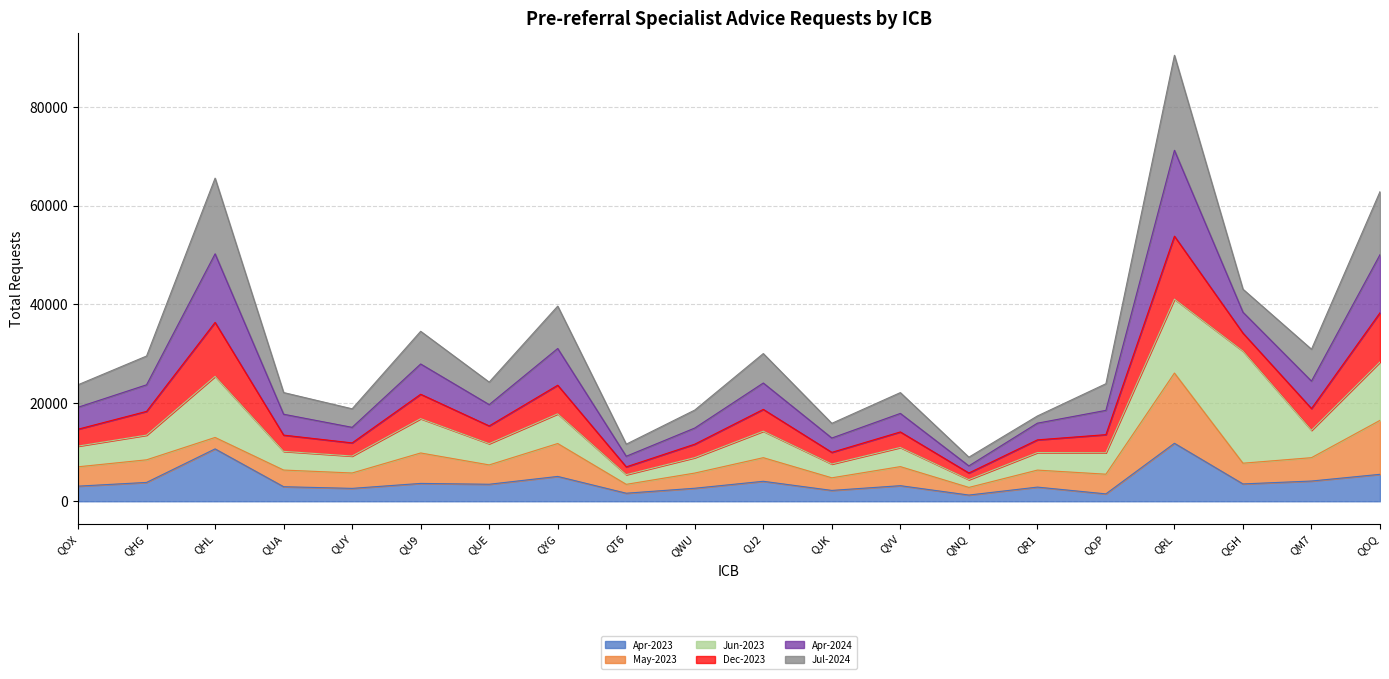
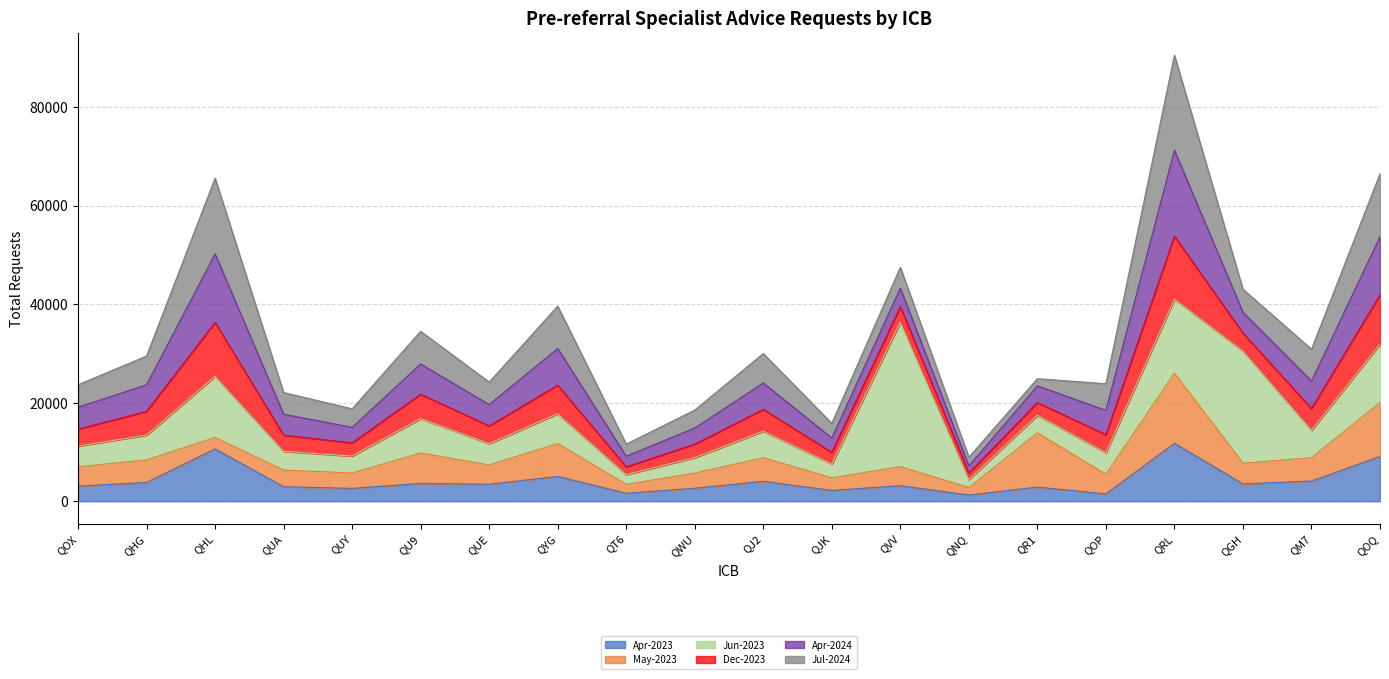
Jun-2023, QVV: 4000 -> 29000
May-2023, QR1: 3000 -> 11000
Apr-2023, QOQ: 5000 -> 9000
